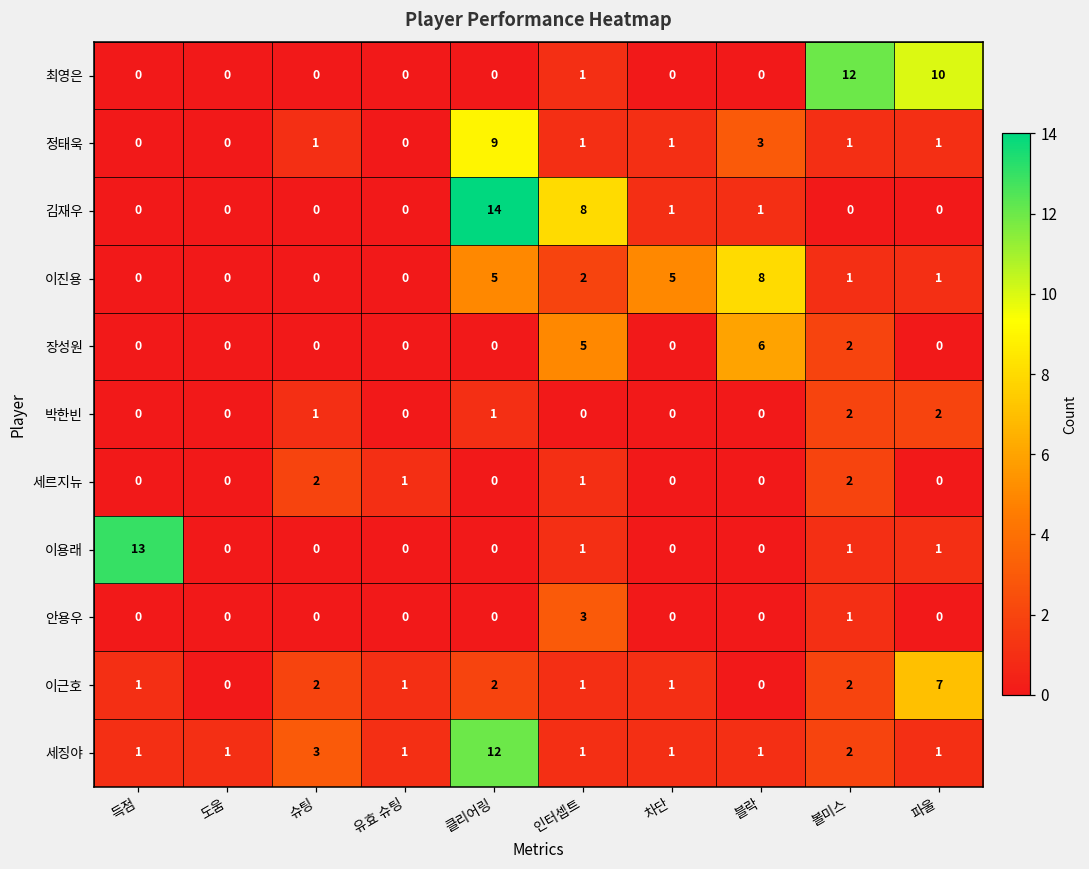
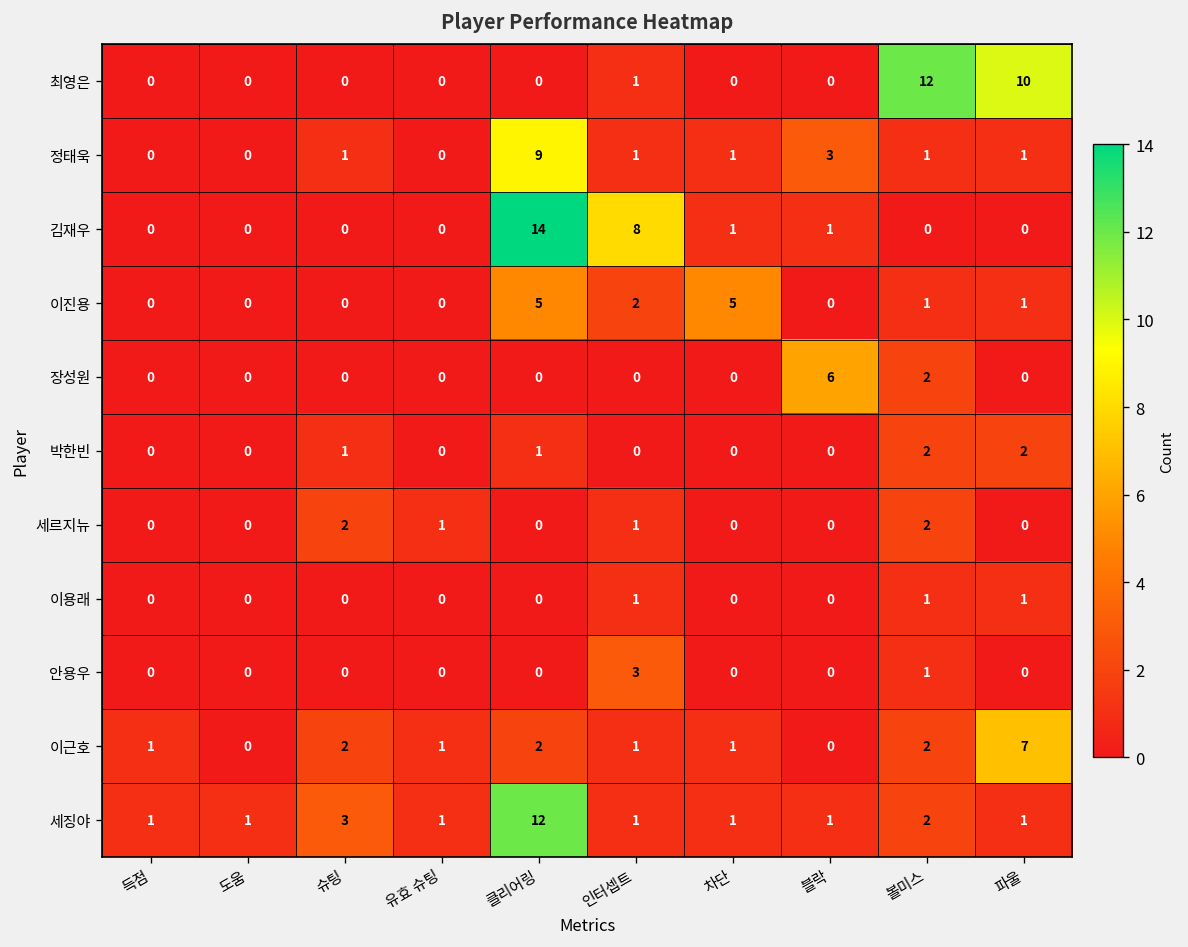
이진용, 블락: 8 -> 0
장성원, 인터셉트: 5 -> 0
이용래, 득점: 13 -> 0
